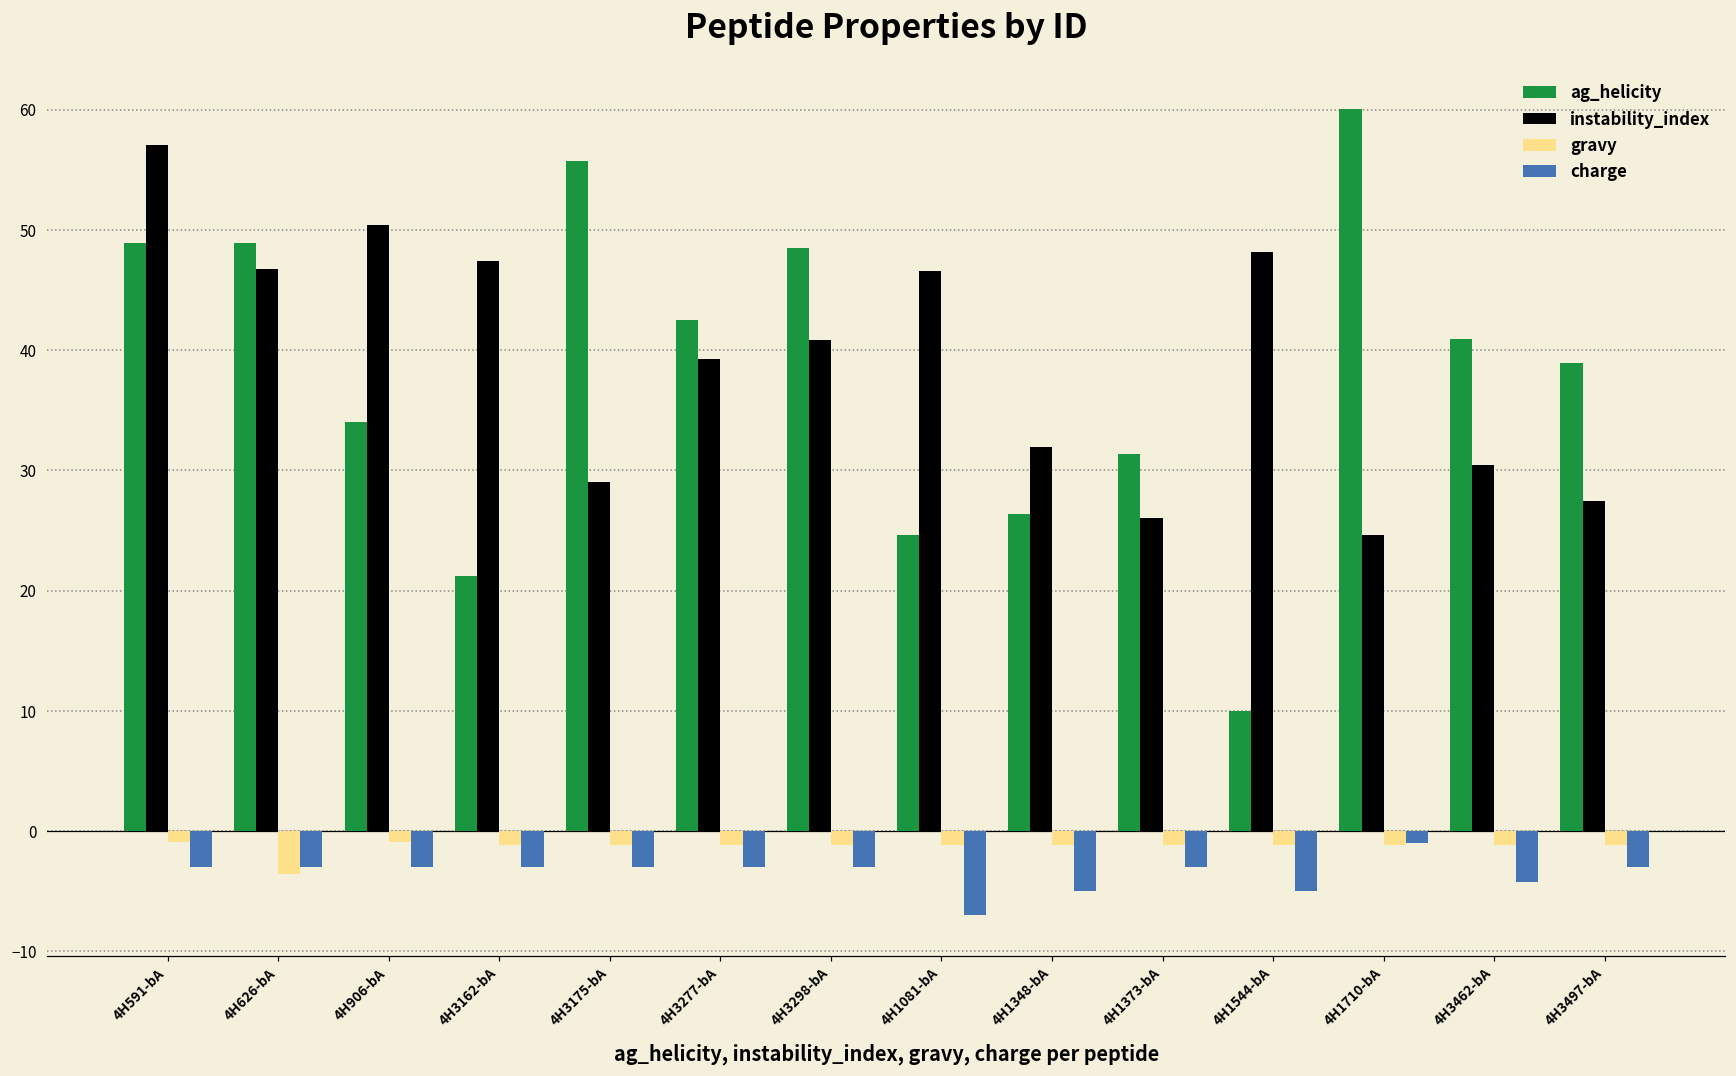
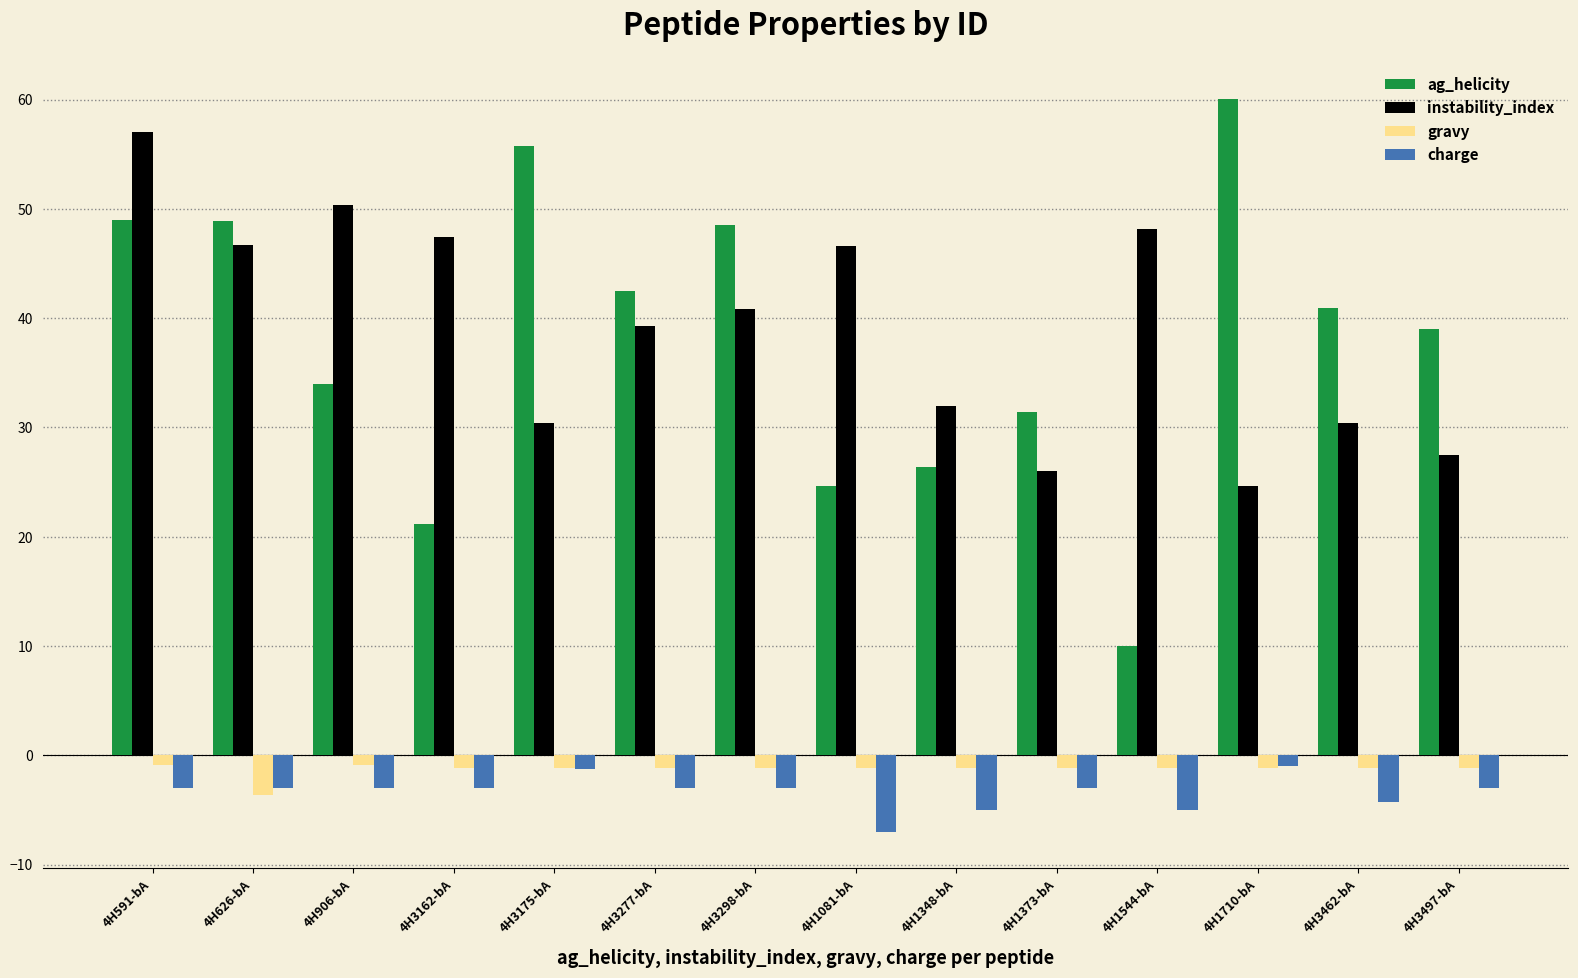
instability_index, 4H3175-bA: 29.1 -> 30.4
charge, 4H3175-bA: -3.0 -> -1.3
